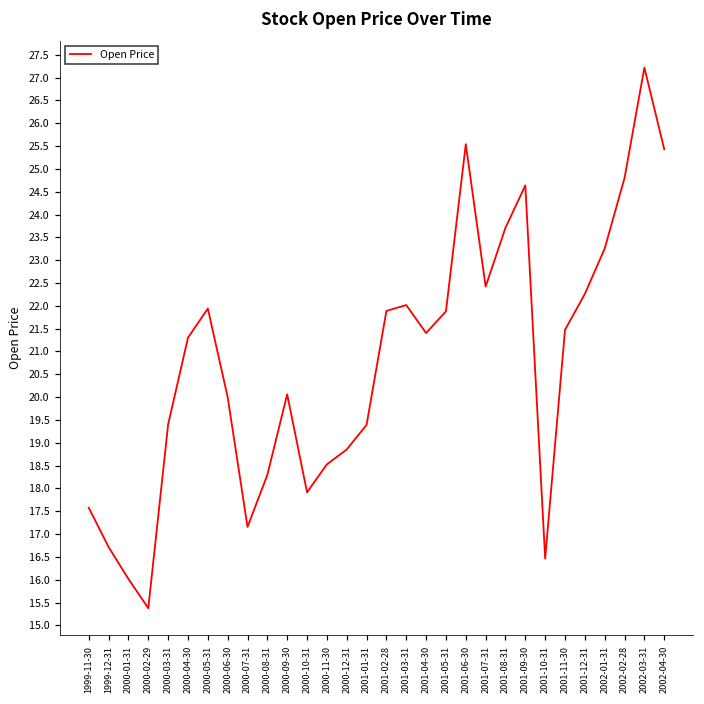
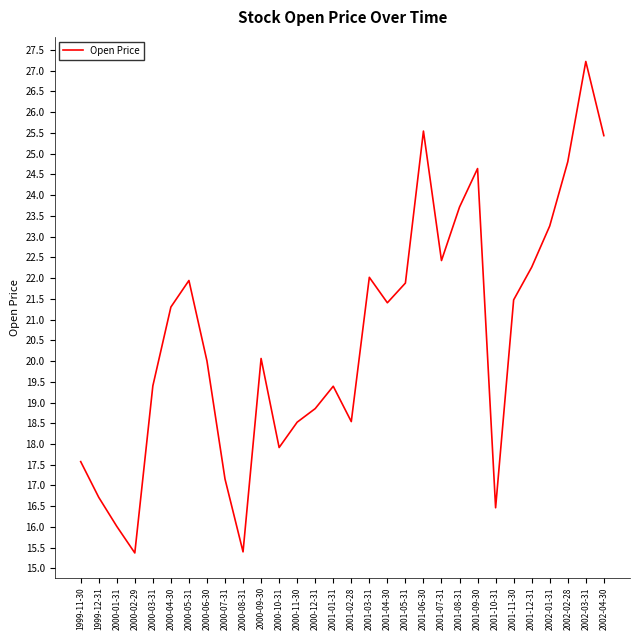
2000-08-31: 18.3 -> 15.4
2001-02-28: 21.9 -> 18.5
